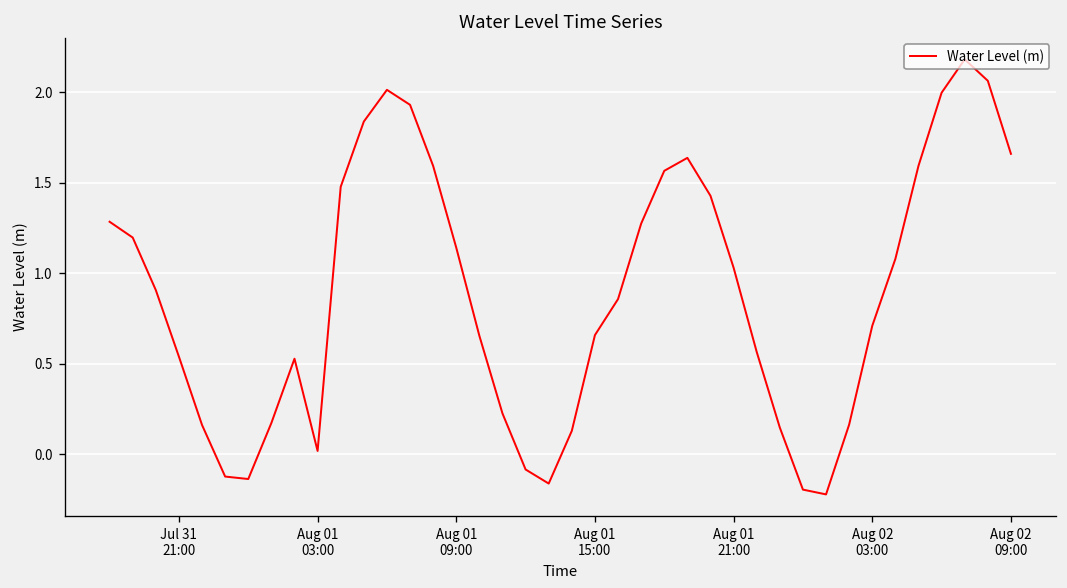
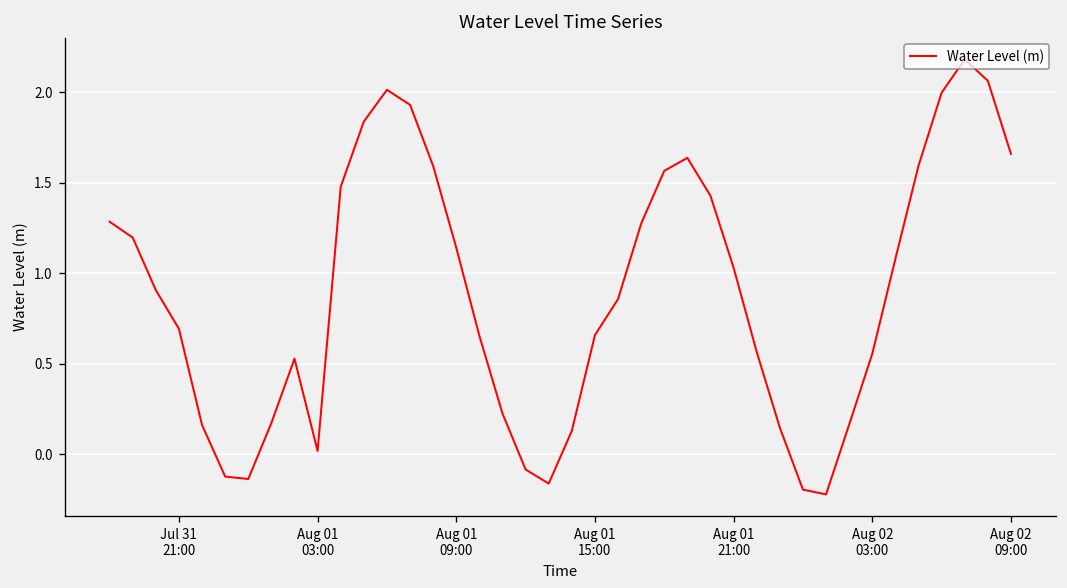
Jul 31 21:00: 0.54 -> 0.69
Aug 02 03:00: 0.71 -> 0.56
